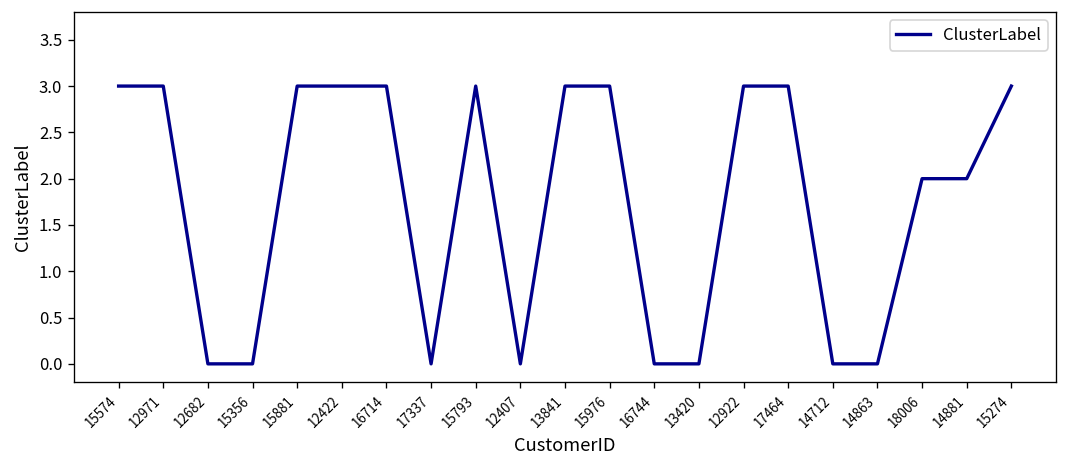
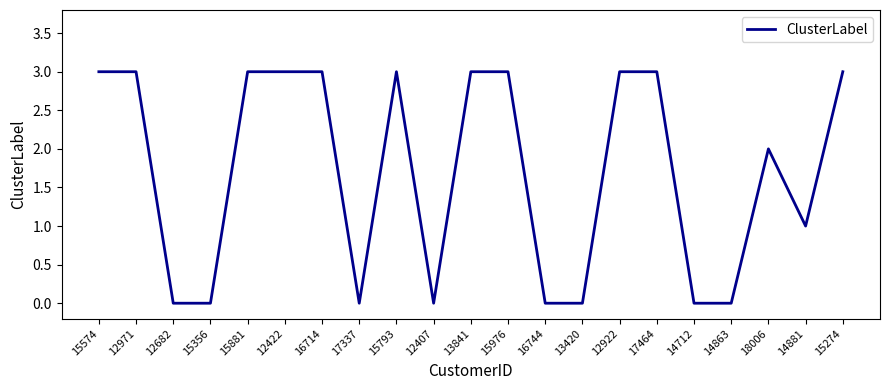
14881: 2 -> 1
